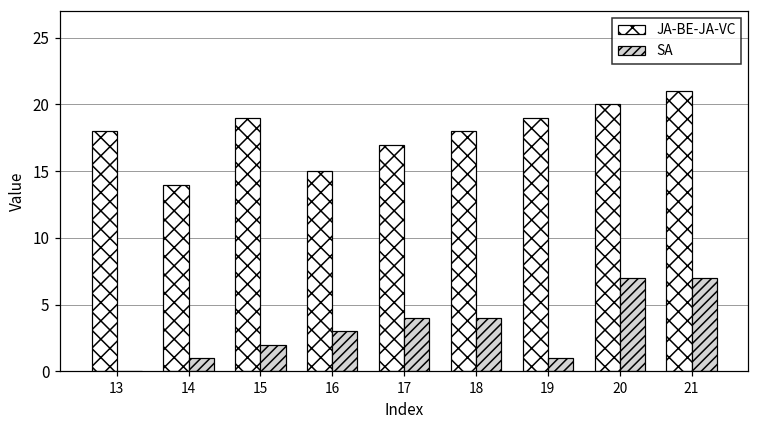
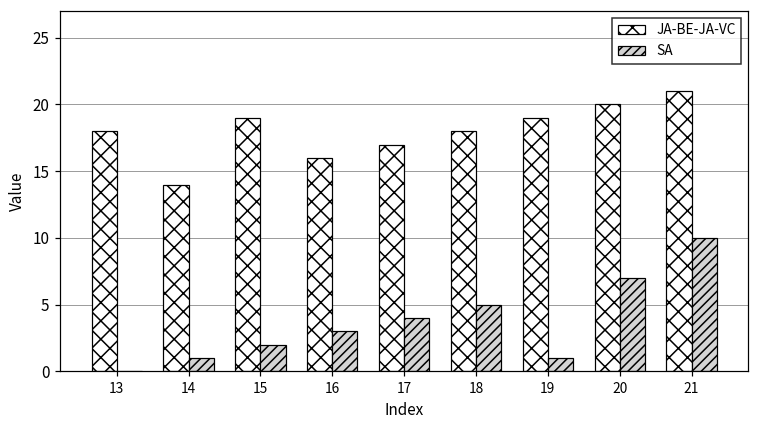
JA-BE-JA-VC, 16: 15 -> 16
SA, 18: 4 -> 5
SA, 21: 7 -> 10
